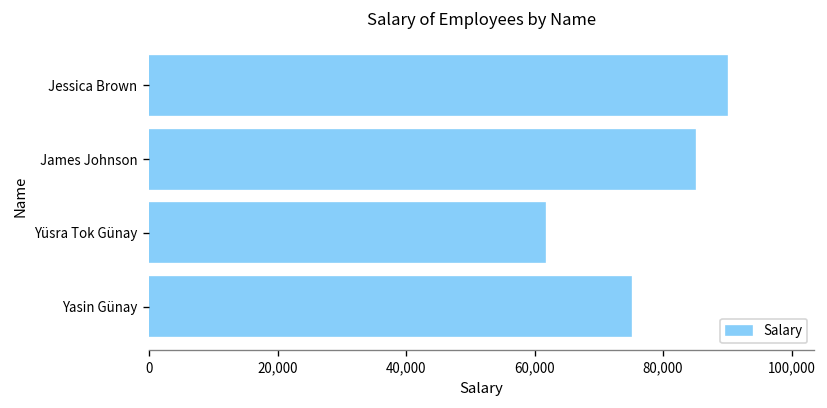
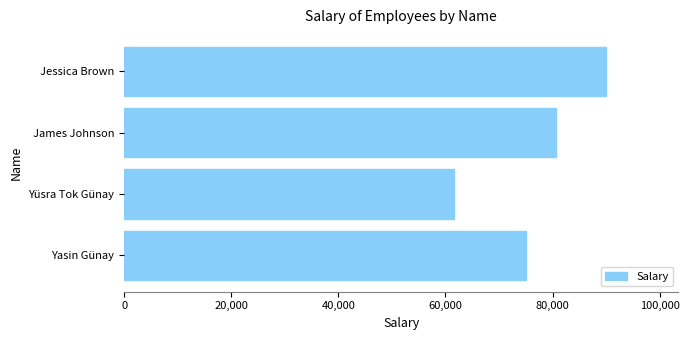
James Johnson: 85,000 -> 81,000
